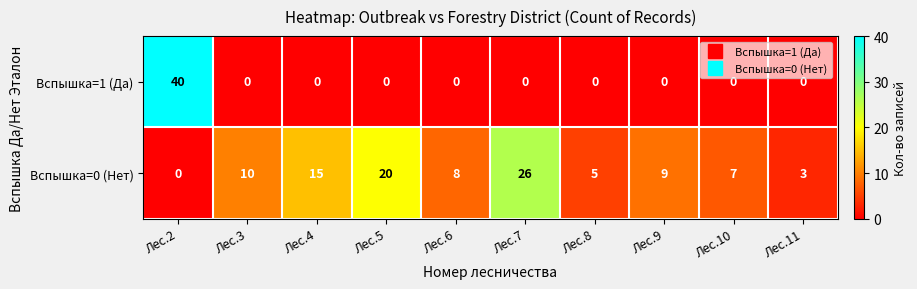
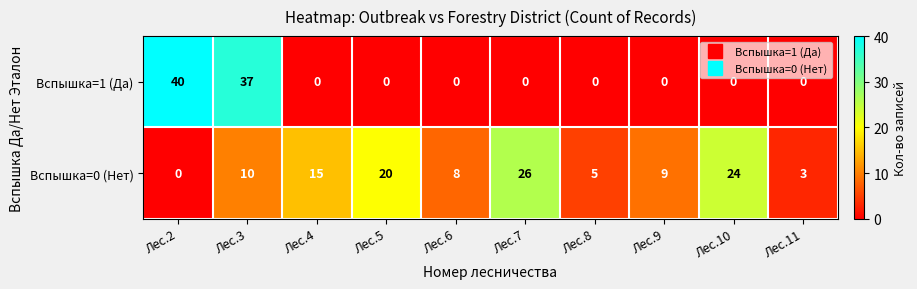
Вспышка=1 (Да), Лес.3: 0 -> 37
Вспышка=0 (Нет), Лес.10: 7 -> 24
